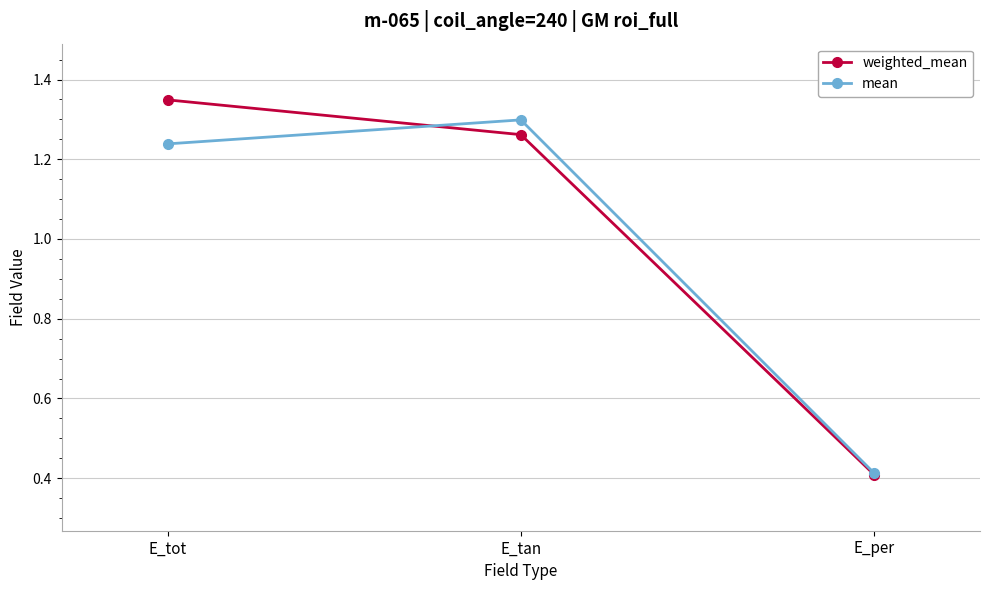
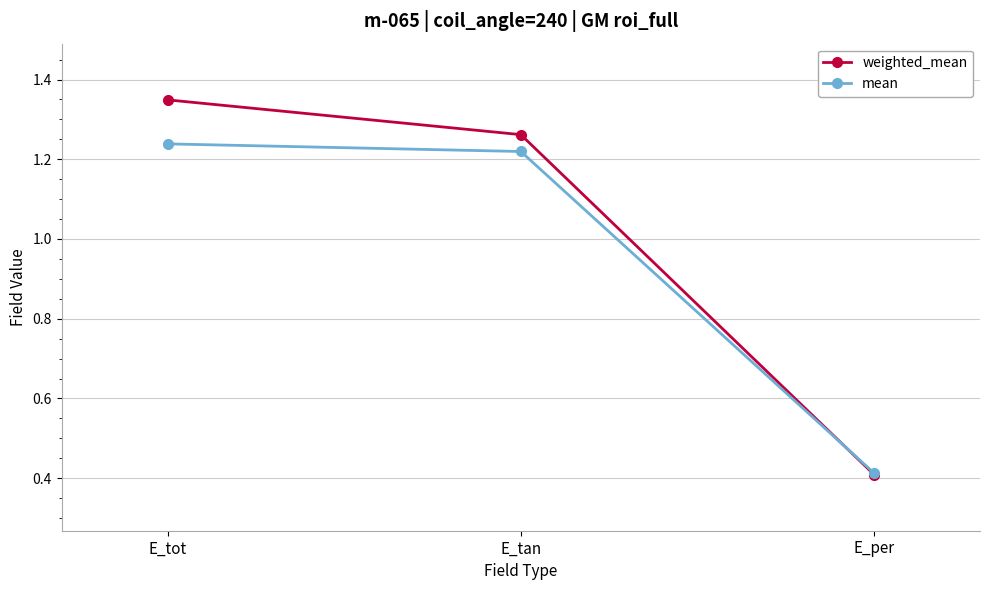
mean, E_tan: 1.30 -> 1.22
